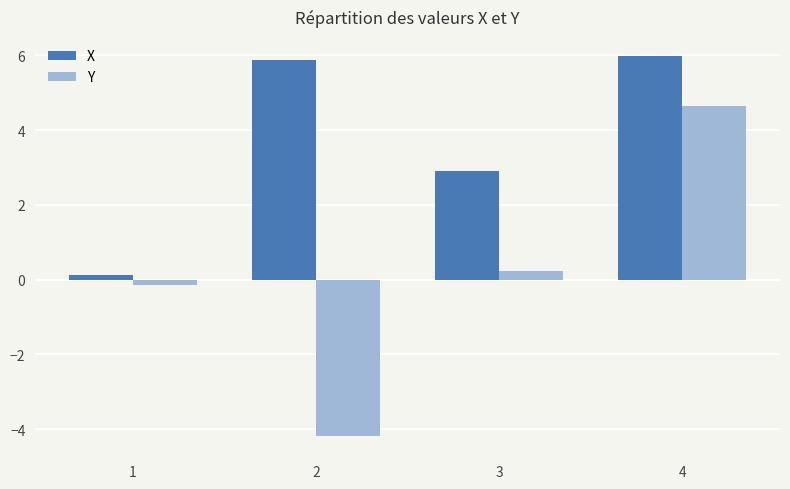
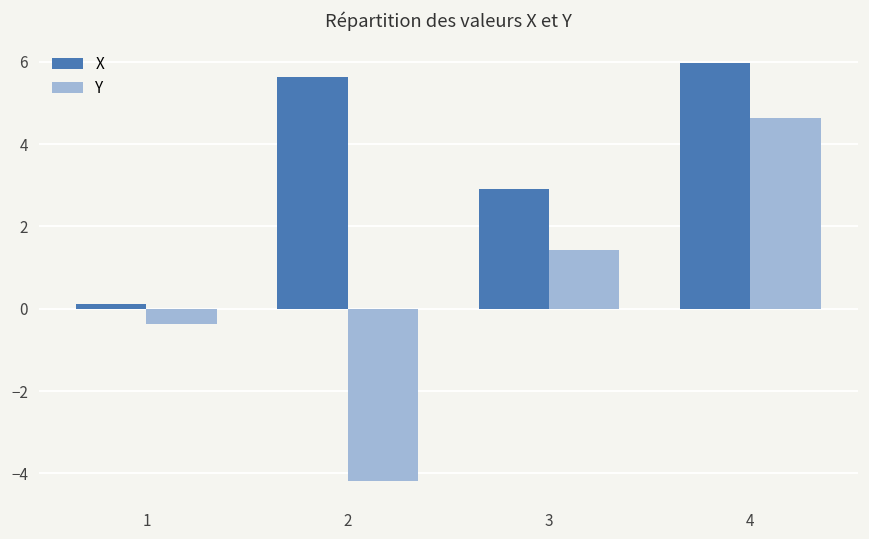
Y, 1: -0.2 -> -0.4
X, 2: 5.9 -> 5.6
Y, 3: 0.2 -> 1.4
